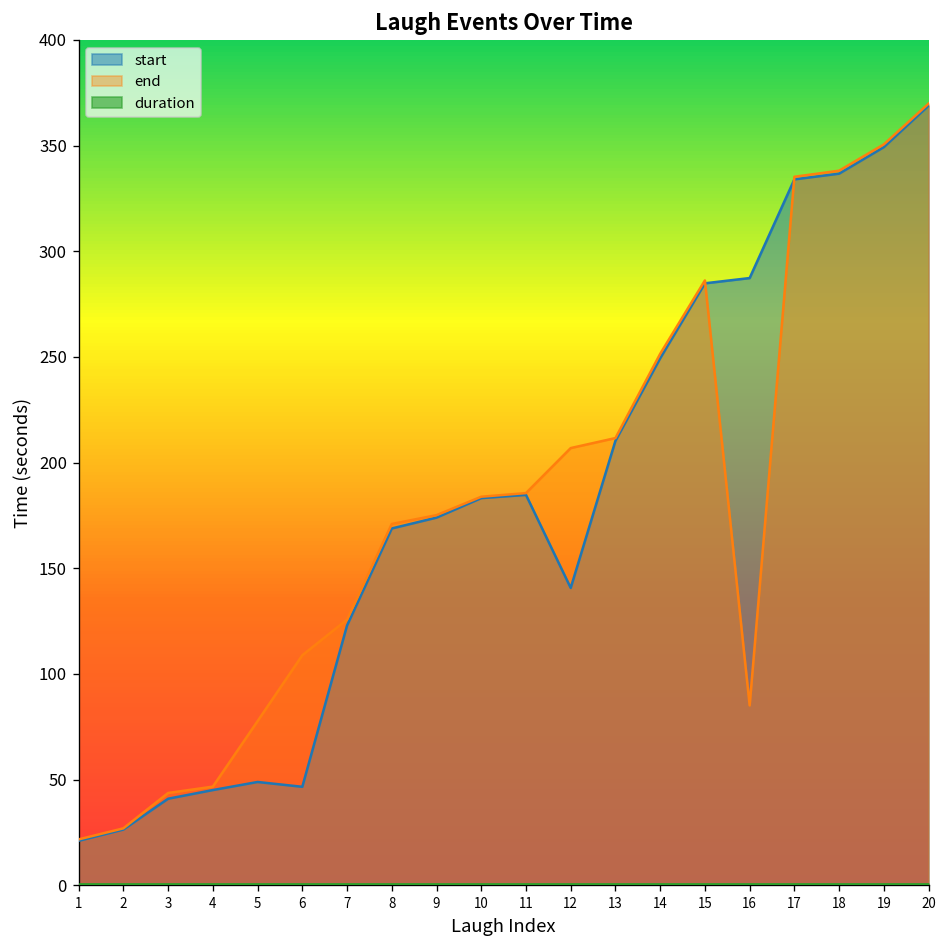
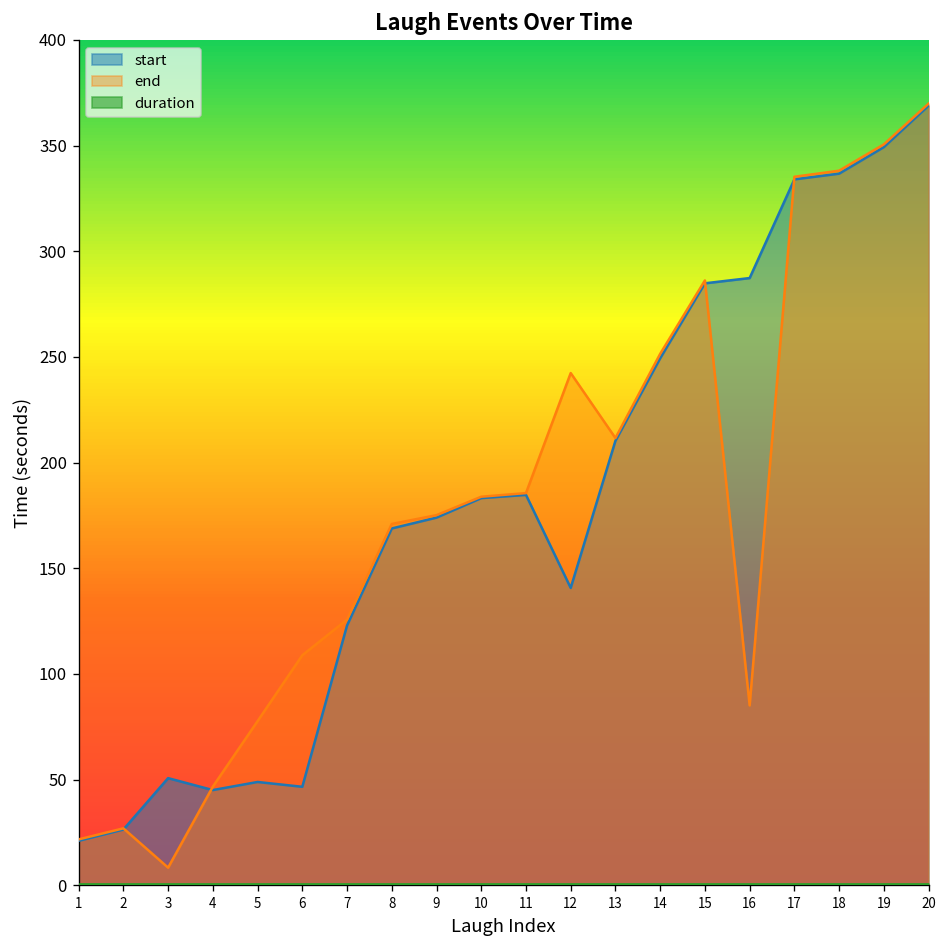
start, 3: 41 -> 51
end, 3: 44 -> 8
end, 12: 207 -> 242
